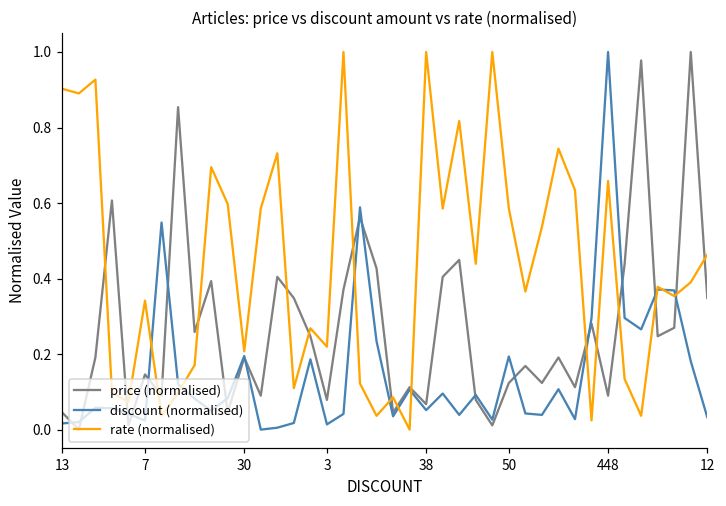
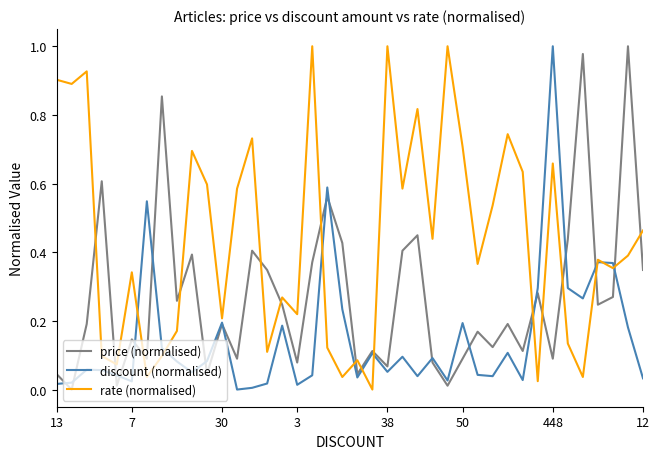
price (normalised), 50: 0.12 -> 0.09
rate (normalised), 50: 0.59 -> 0.71
